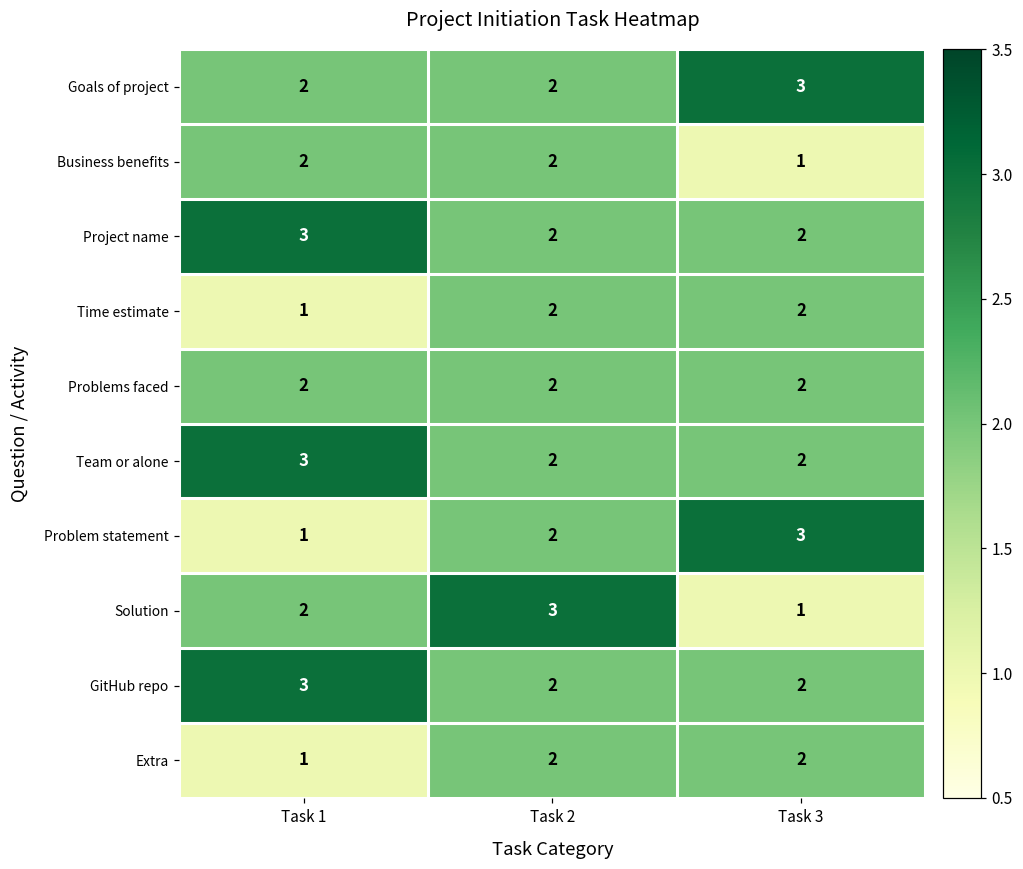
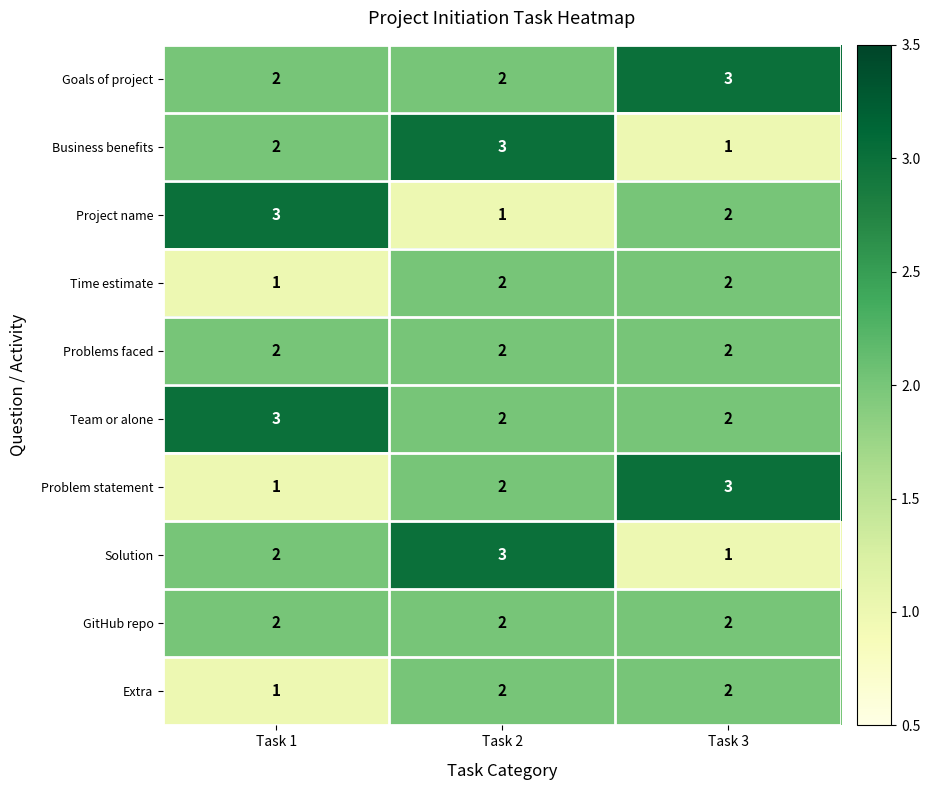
Business benefits, Task 2: 2 -> 3
Project name, Task 2: 2 -> 1
GitHub repo, Task 1: 3 -> 2
